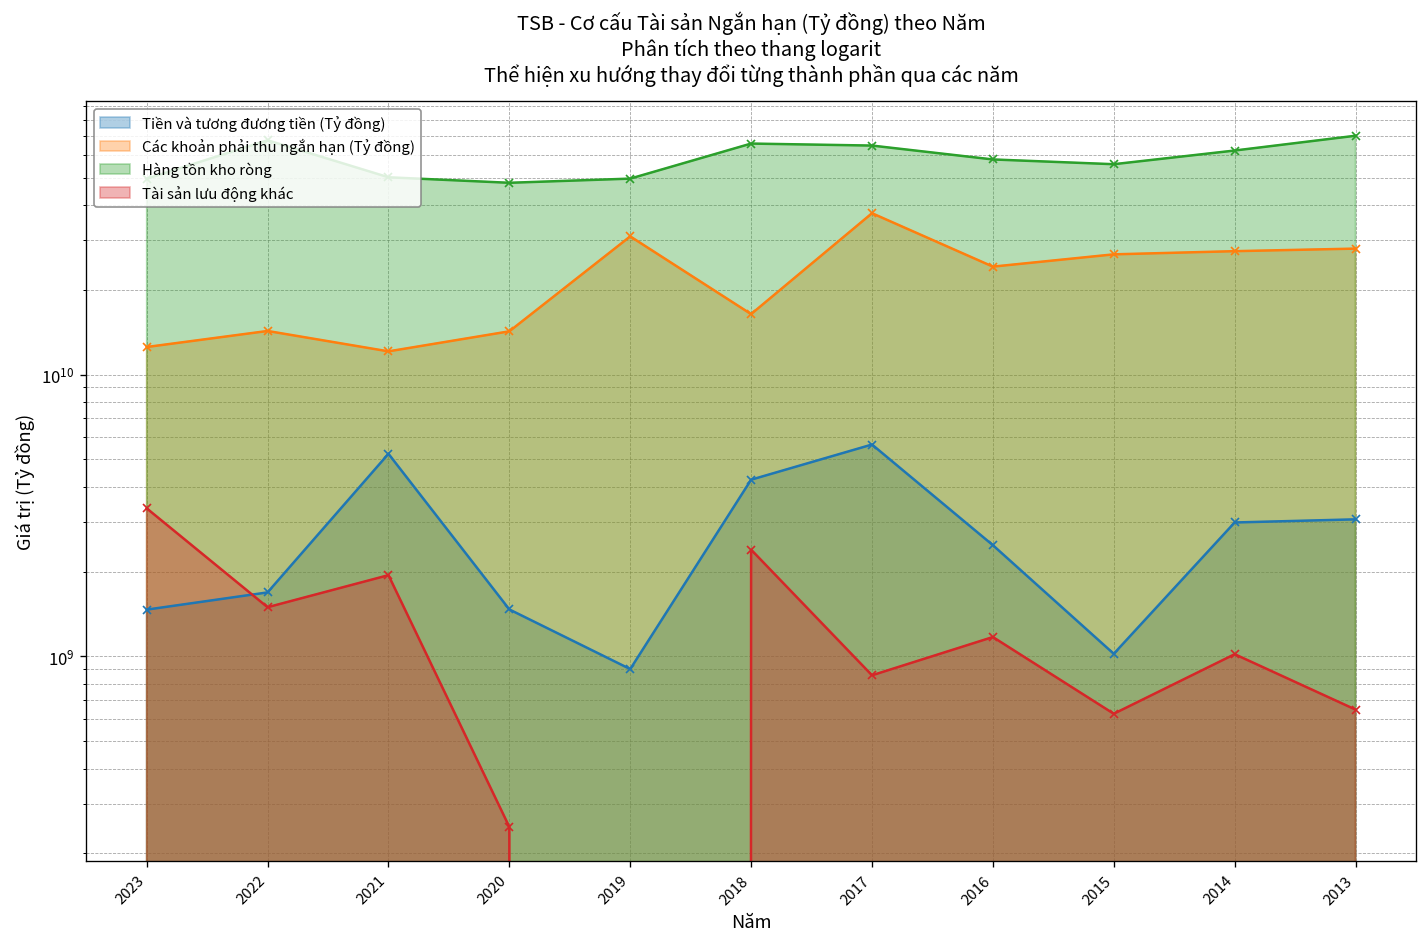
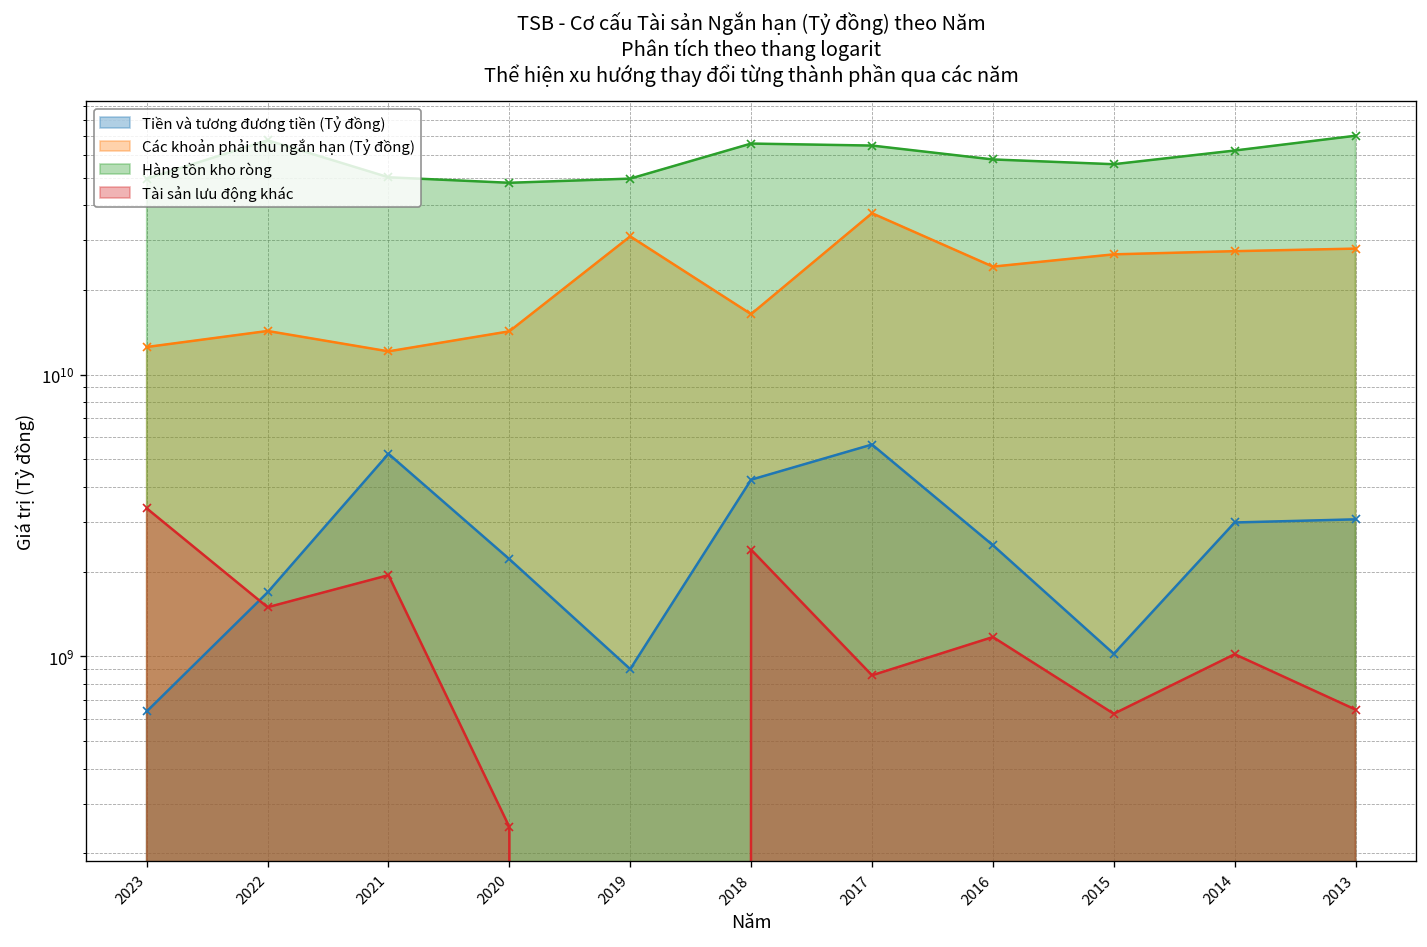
Tiền và tương đương tiền (Tỷ đồng), 2023: 1500000000 -> 640000000
Tiền và tương đương tiền (Tỷ đồng), 2020: 1500000000 -> 2200000000
